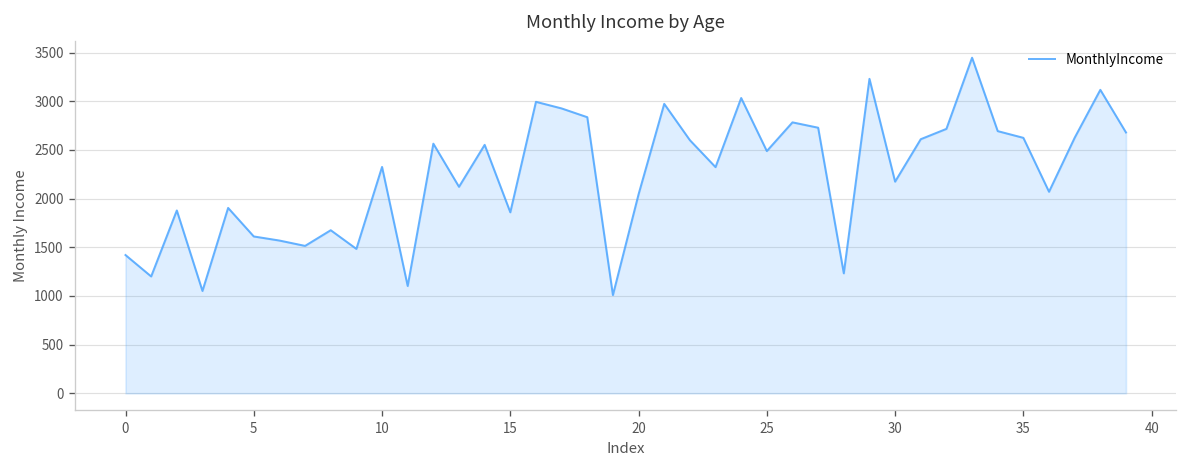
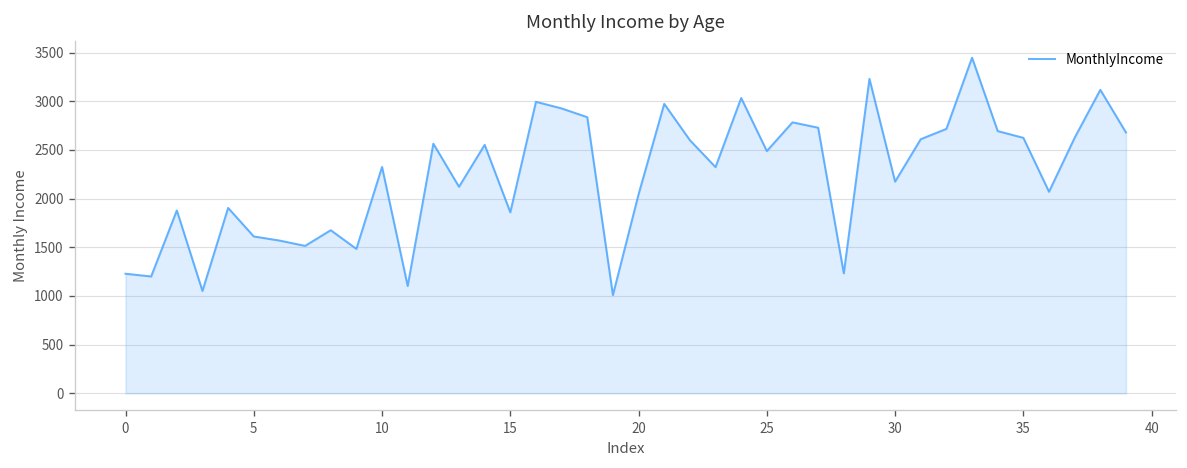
0: 1400 -> 1200
